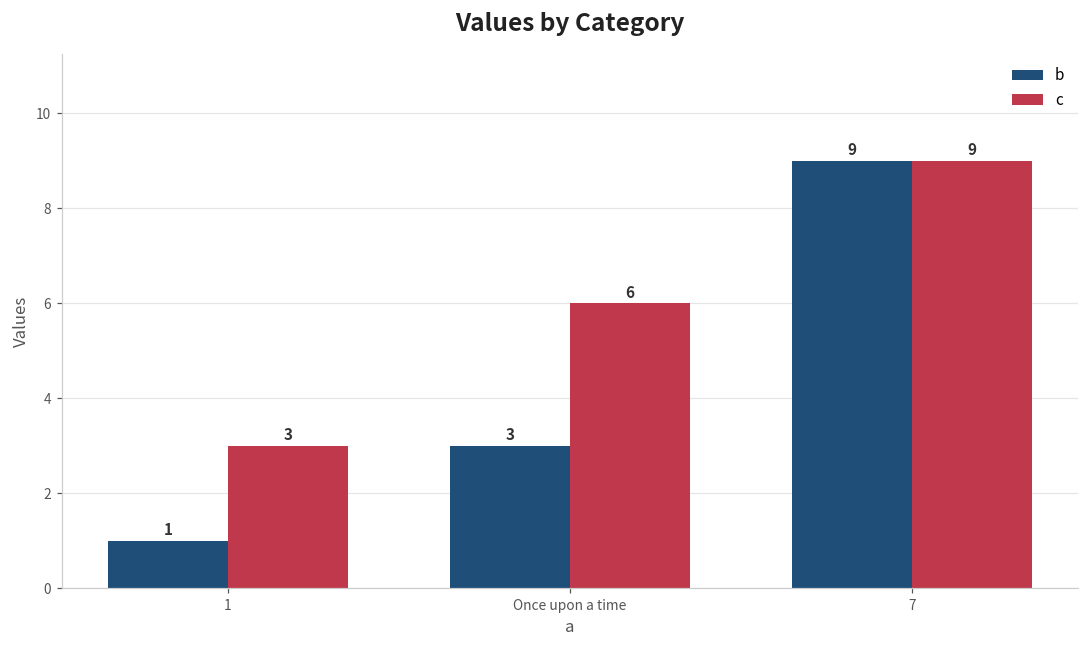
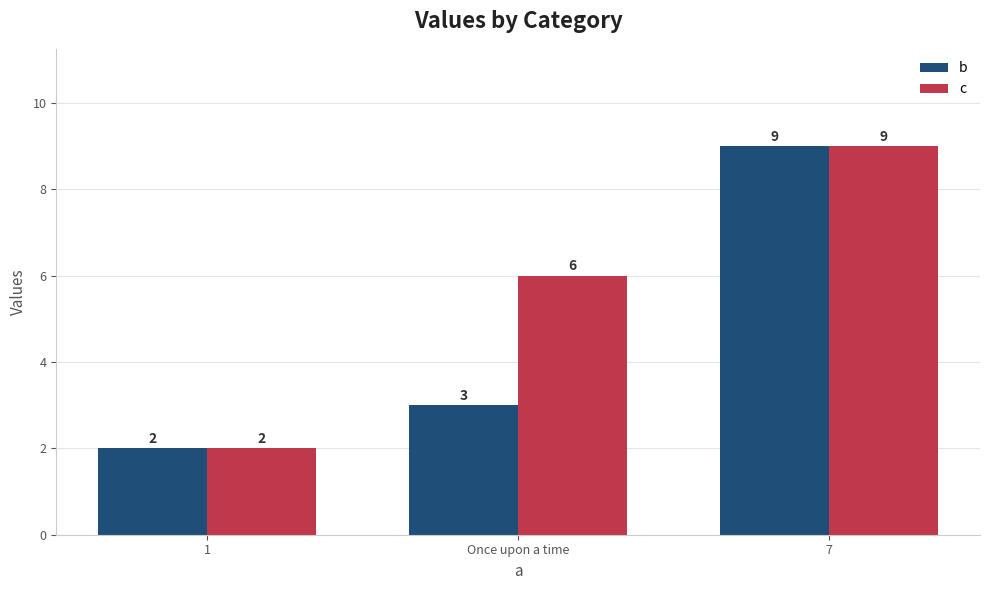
b, 1: 1 -> 2
c, 1: 3 -> 2
